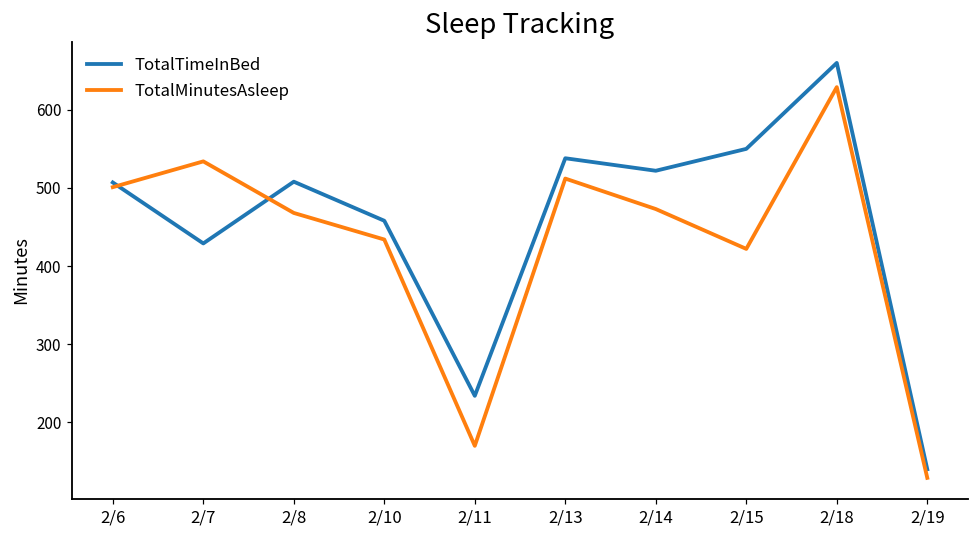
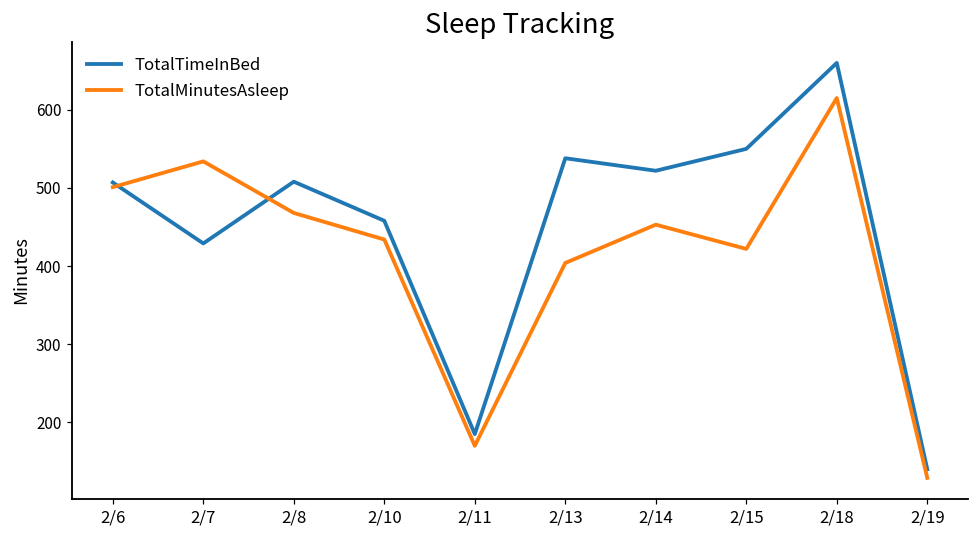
TotalTimeInBed, 2/11: 230 -> 190
TotalMinutesAsleep, 2/13: 510 -> 400
TotalMinutesAsleep, 2/14: 470 -> 450
TotalMinutesAsleep, 2/18: 630 -> 620
